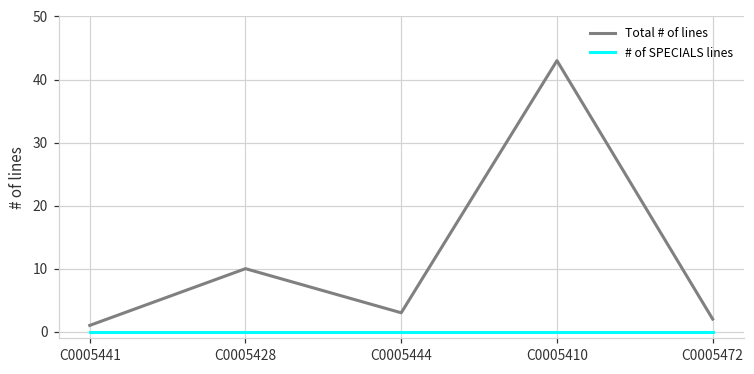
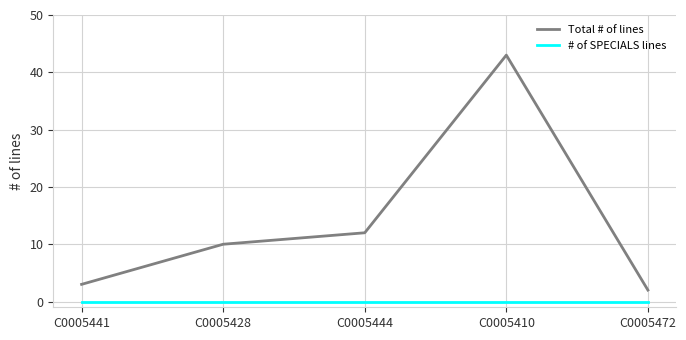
Total # of lines, C0005441: 1 -> 3
Total # of lines, C0005444: 3 -> 12
